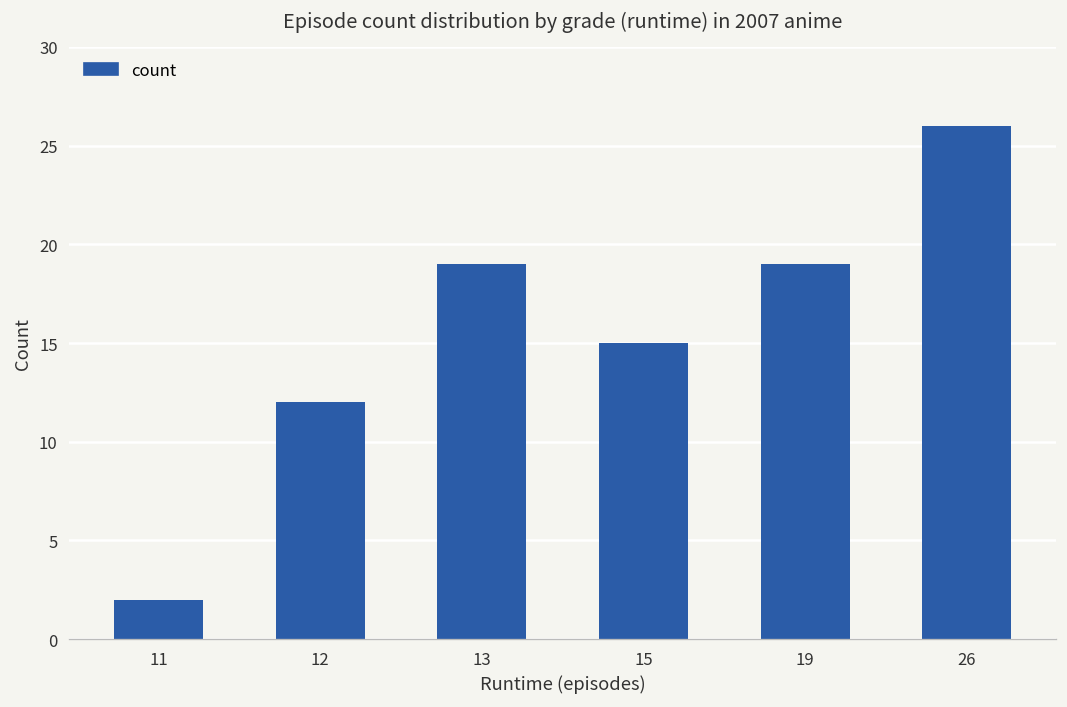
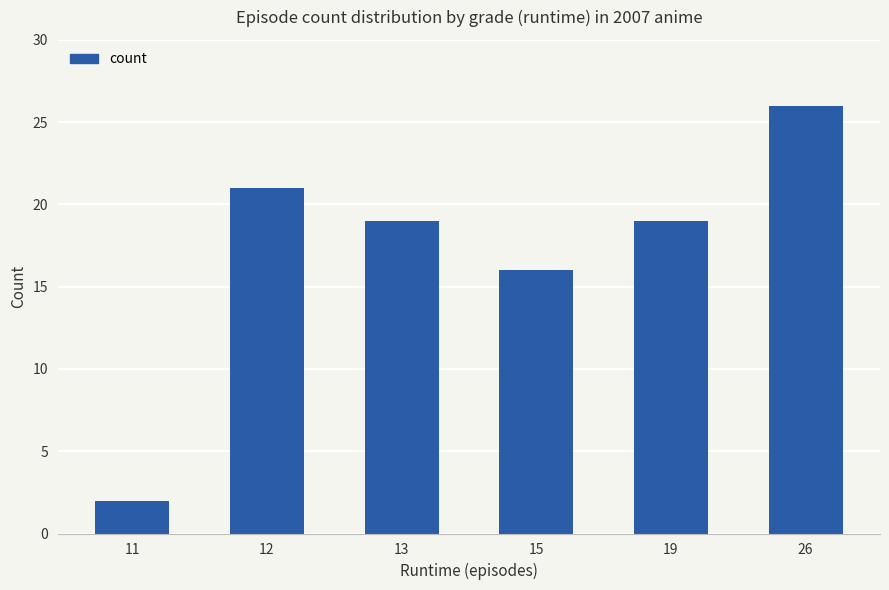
12: 12 -> 21
15: 15 -> 16
